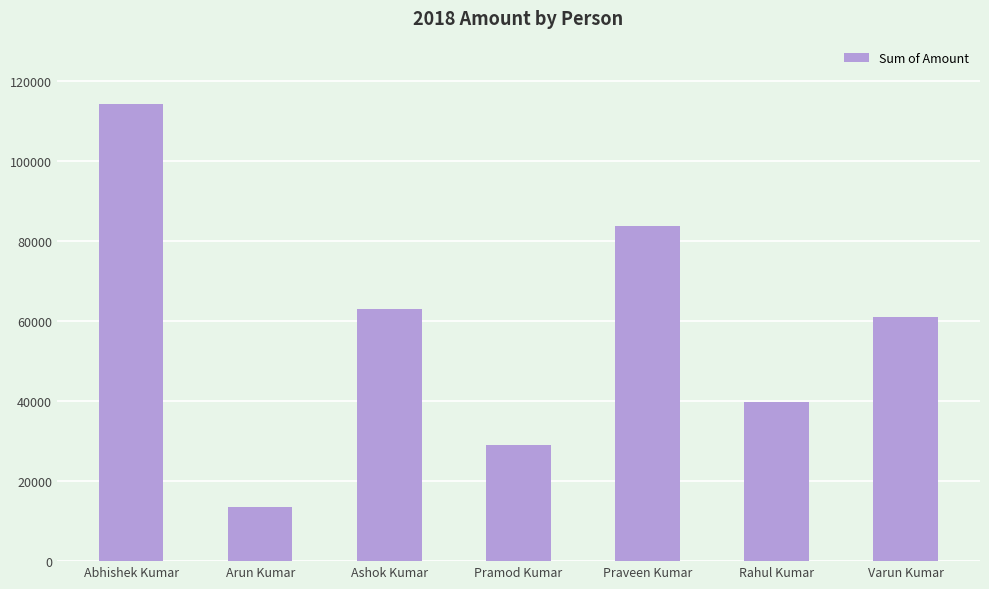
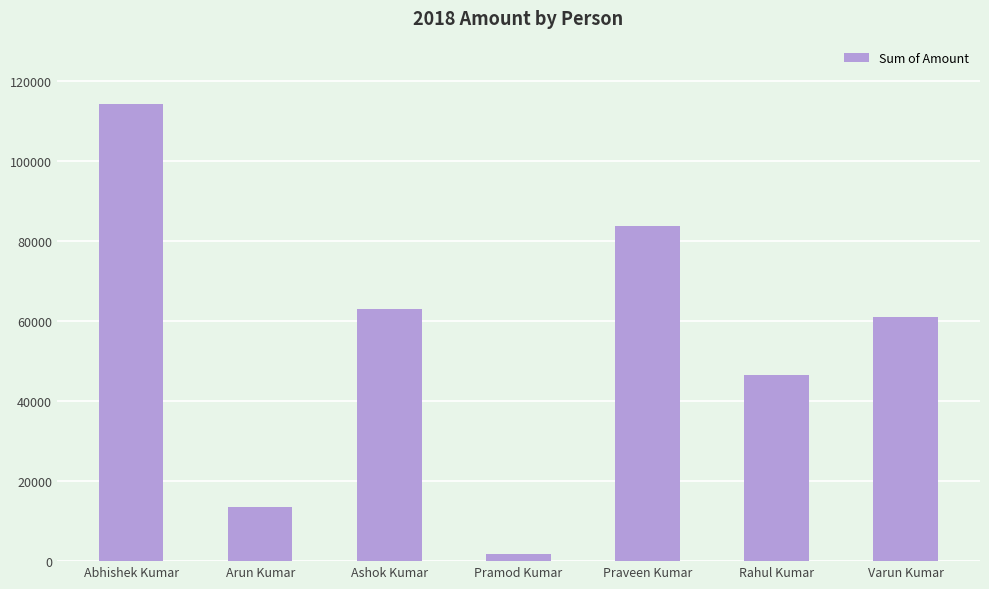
Pramod Kumar: 29000 -> 2000
Rahul Kumar: 40000 -> 46000
